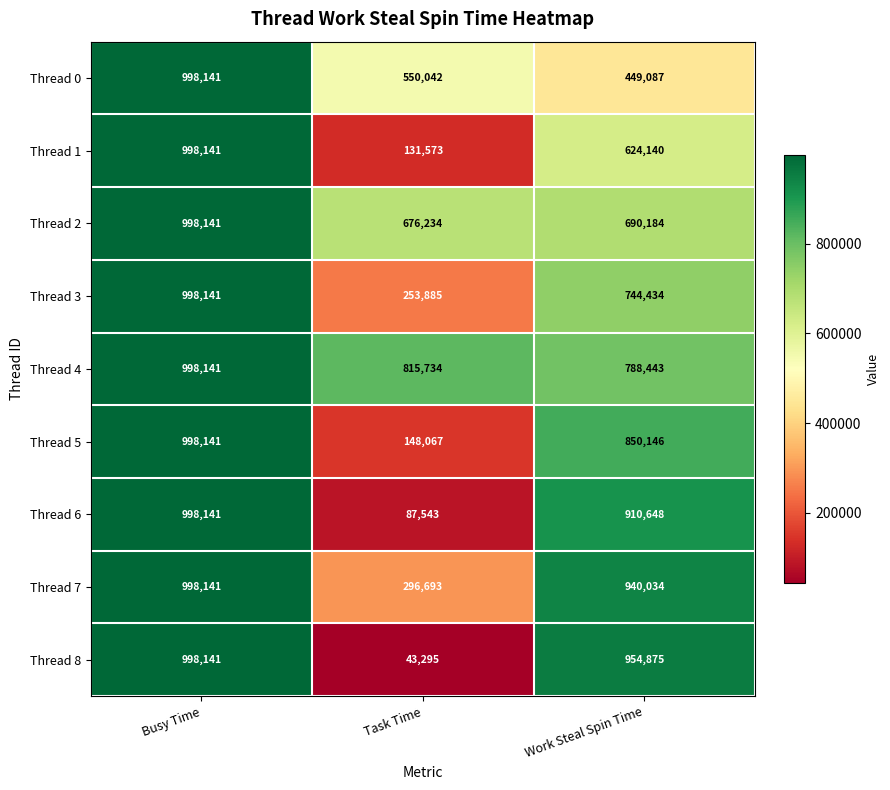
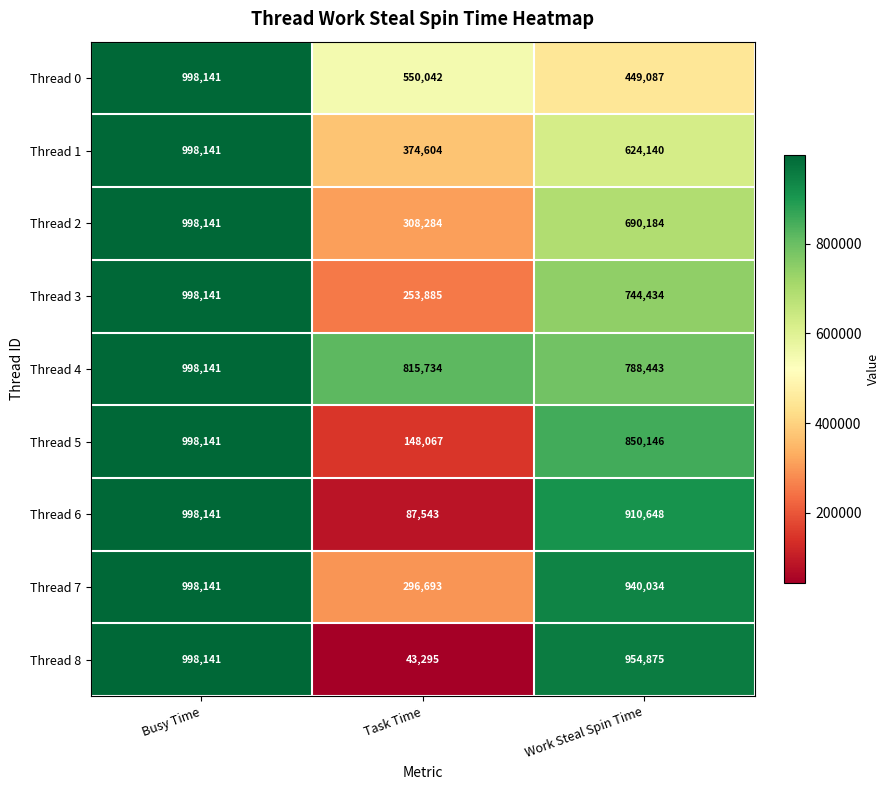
Thread 1, Task Time: 131,573 -> 374,604
Thread 2, Task Time: 676,234 -> 308,284
